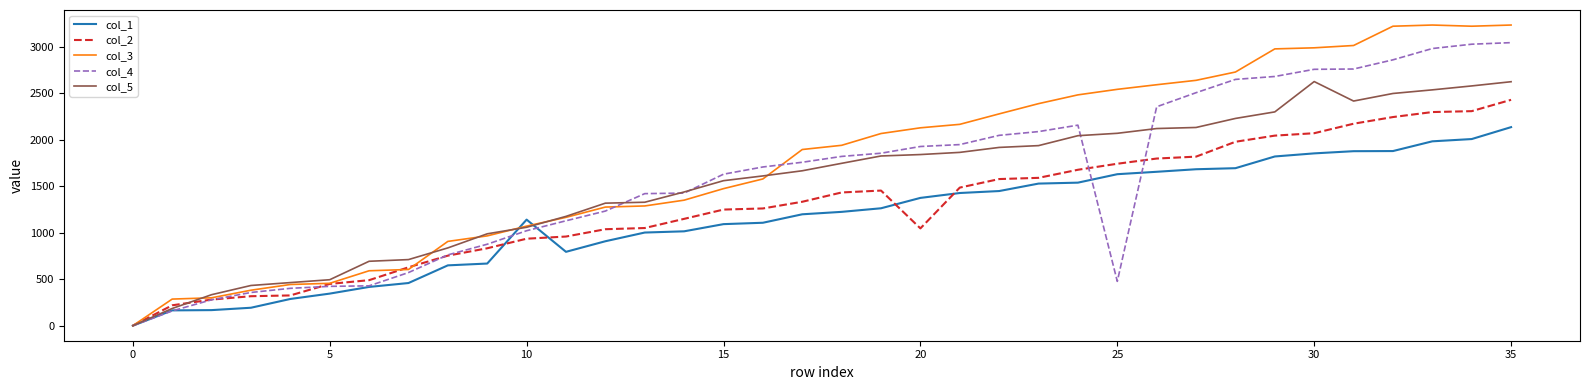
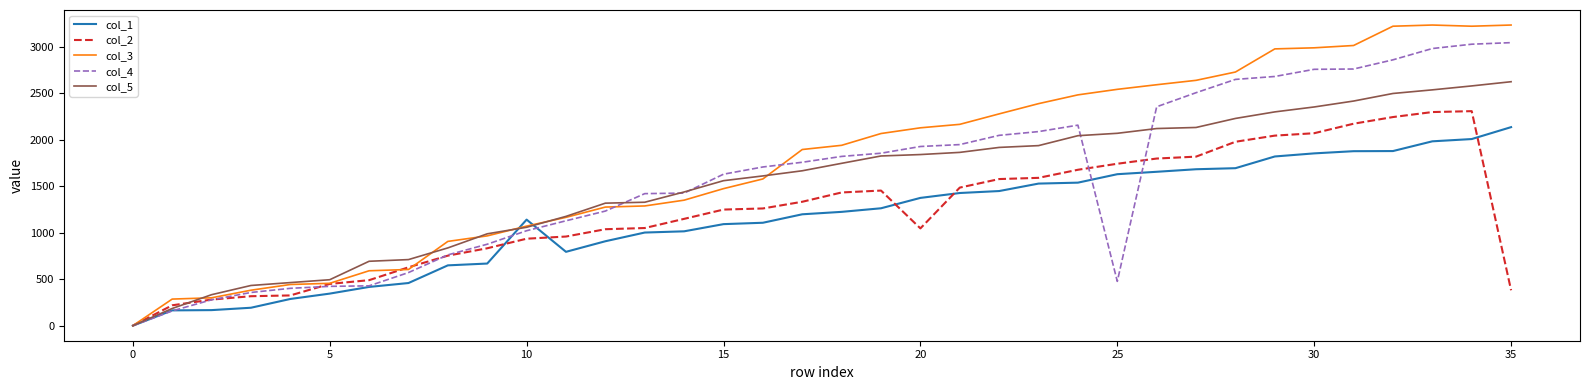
col_5, 30: 2600 -> 2400
col_2, 35: 2400 -> 400
